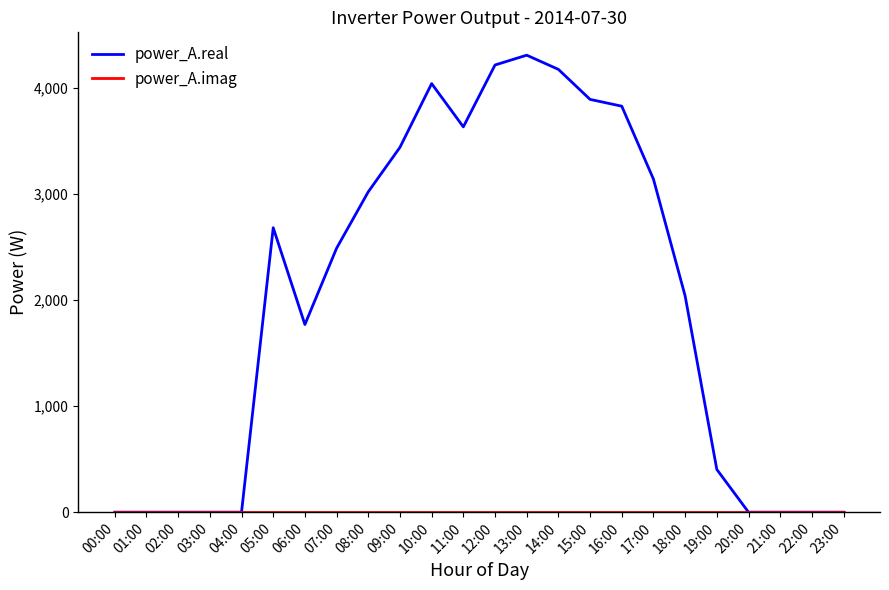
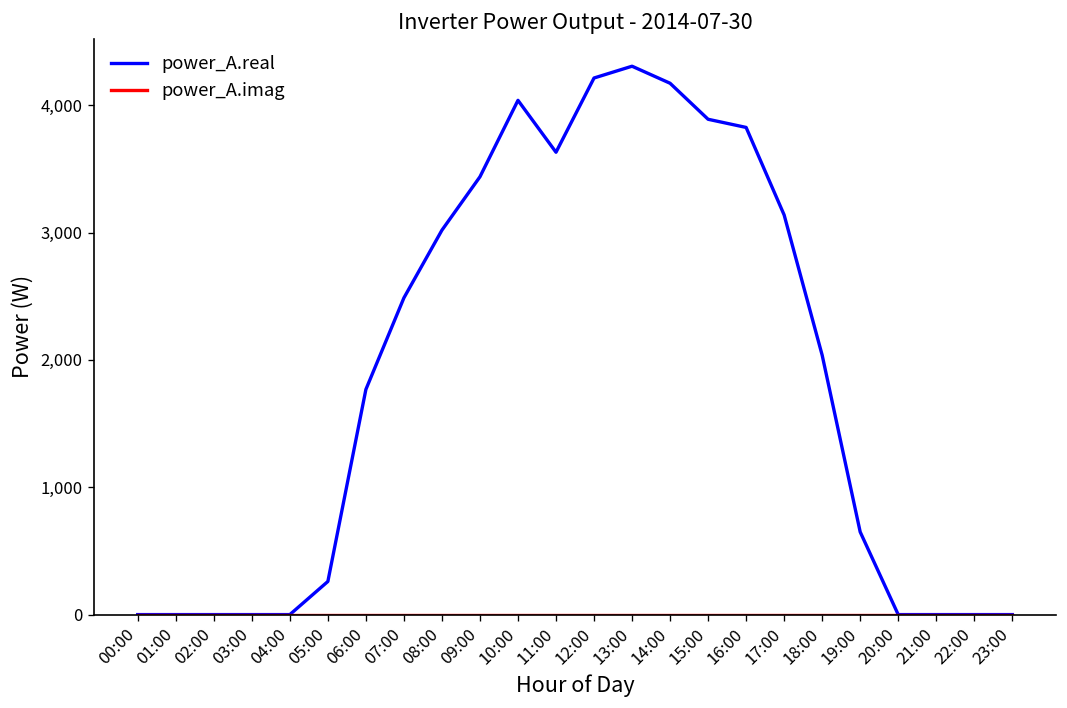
power_A.real, 05:00: 2,680 -> 260
power_A.real, 19:00: 400 -> 650
